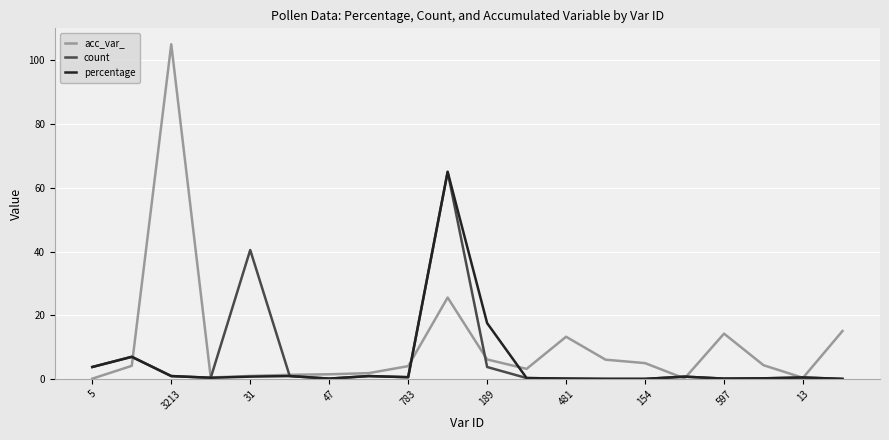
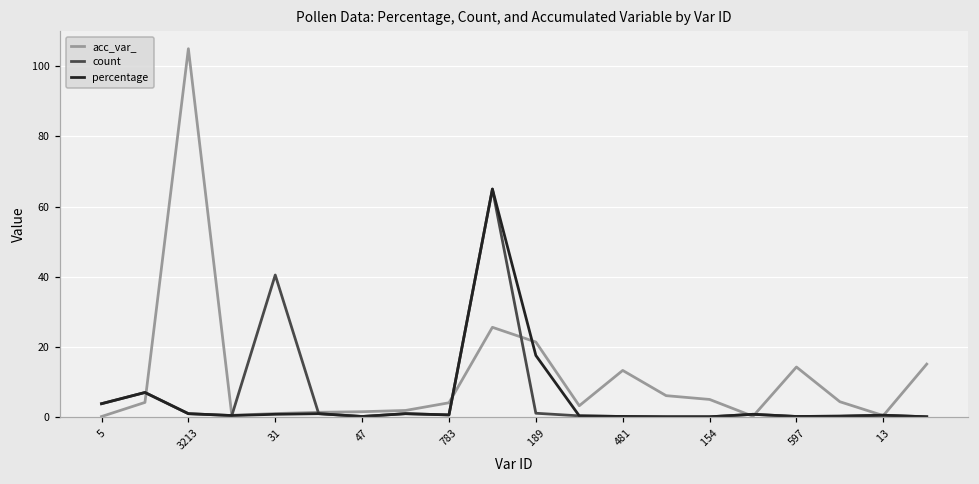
acc_var_, 189: 6 -> 21
count, 189: 4 -> 1
